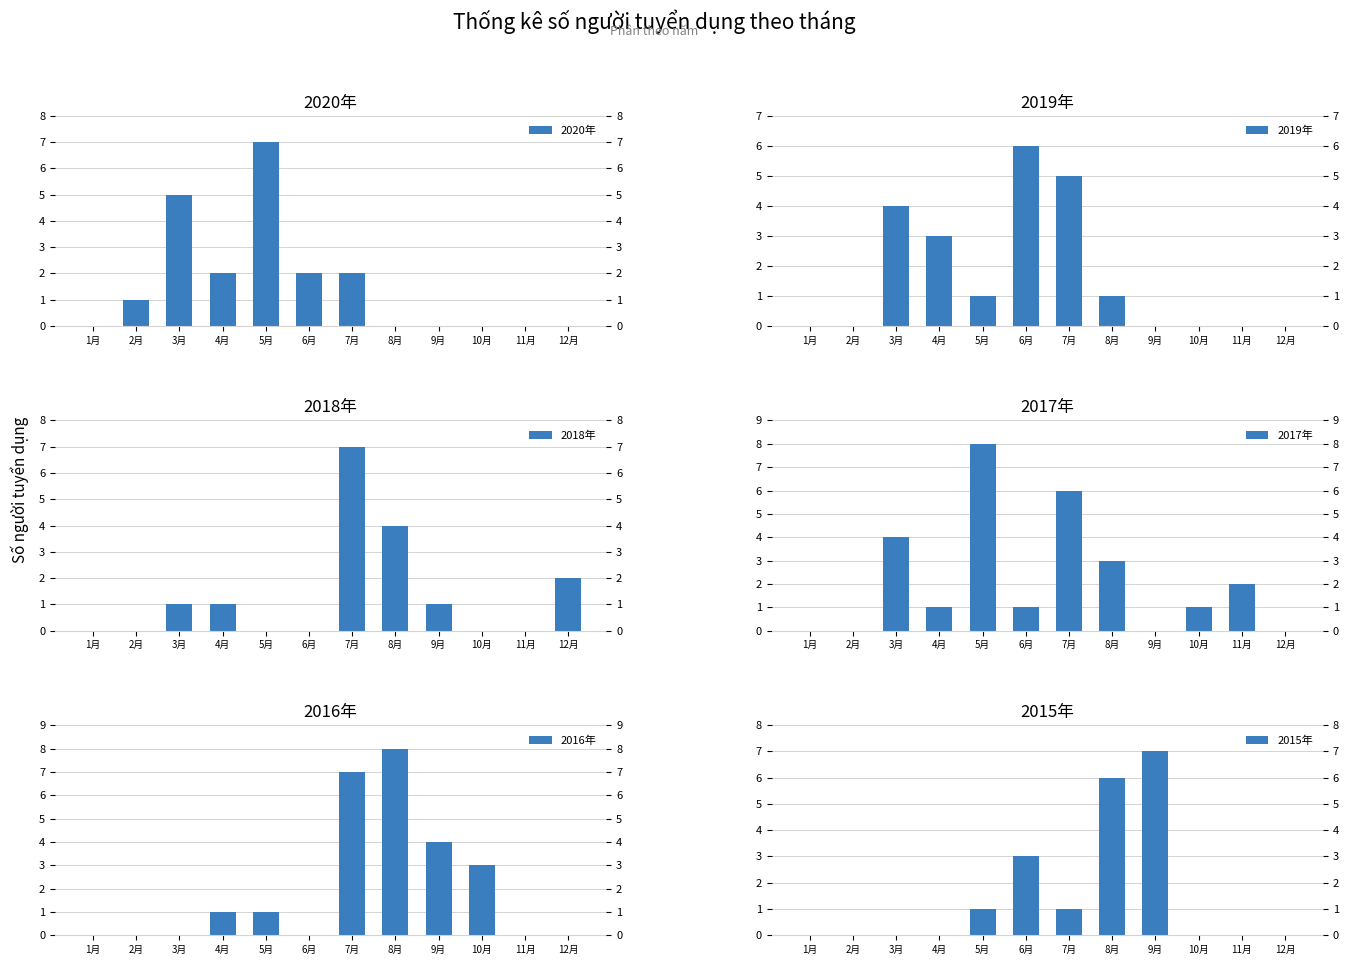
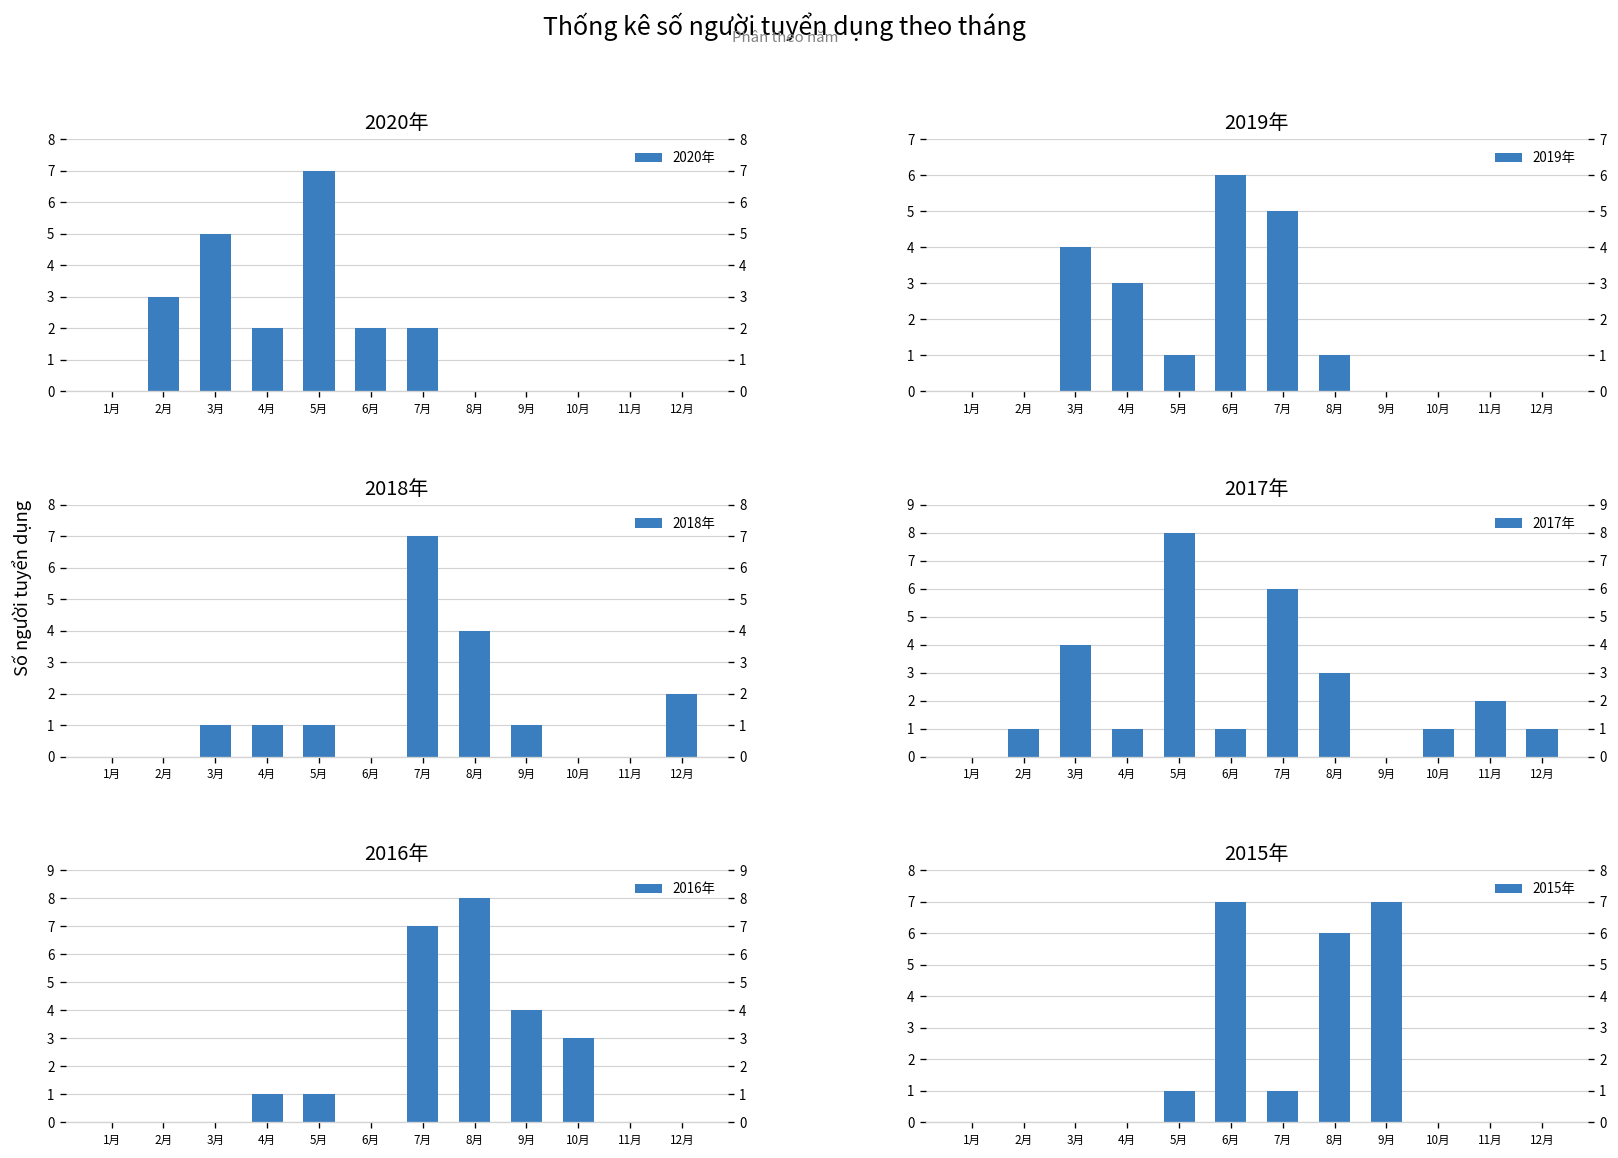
2020年, 2月: 1 -> 3
2018年, 5月: 0 -> 1
2017年, 2月: 0 -> 1
2017年, 12月: 0 -> 1
2015年, 6月: 3 -> 7
